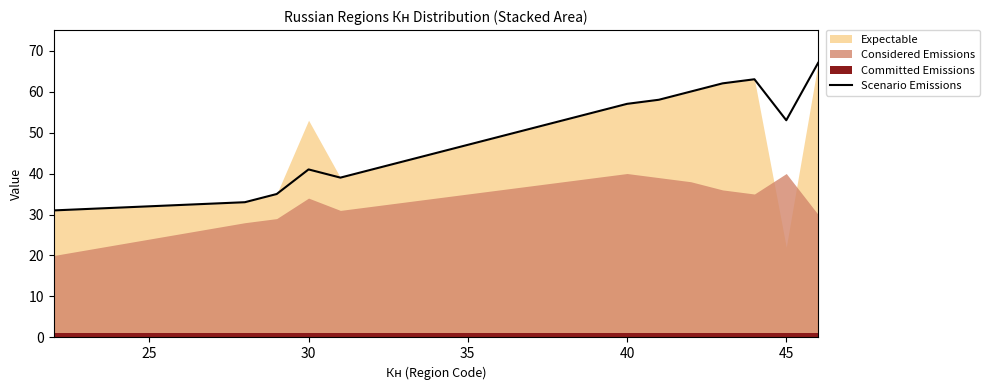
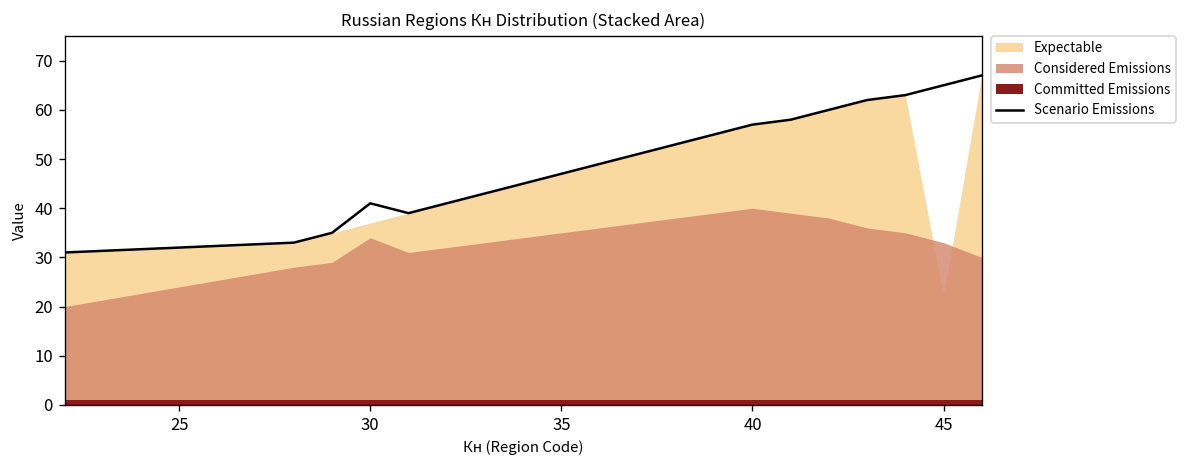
Expectable, 30: 53 -> 37
Scenario Emissions, 45: 53 -> 65
Considered Emissions, 45: 40 -> 33
